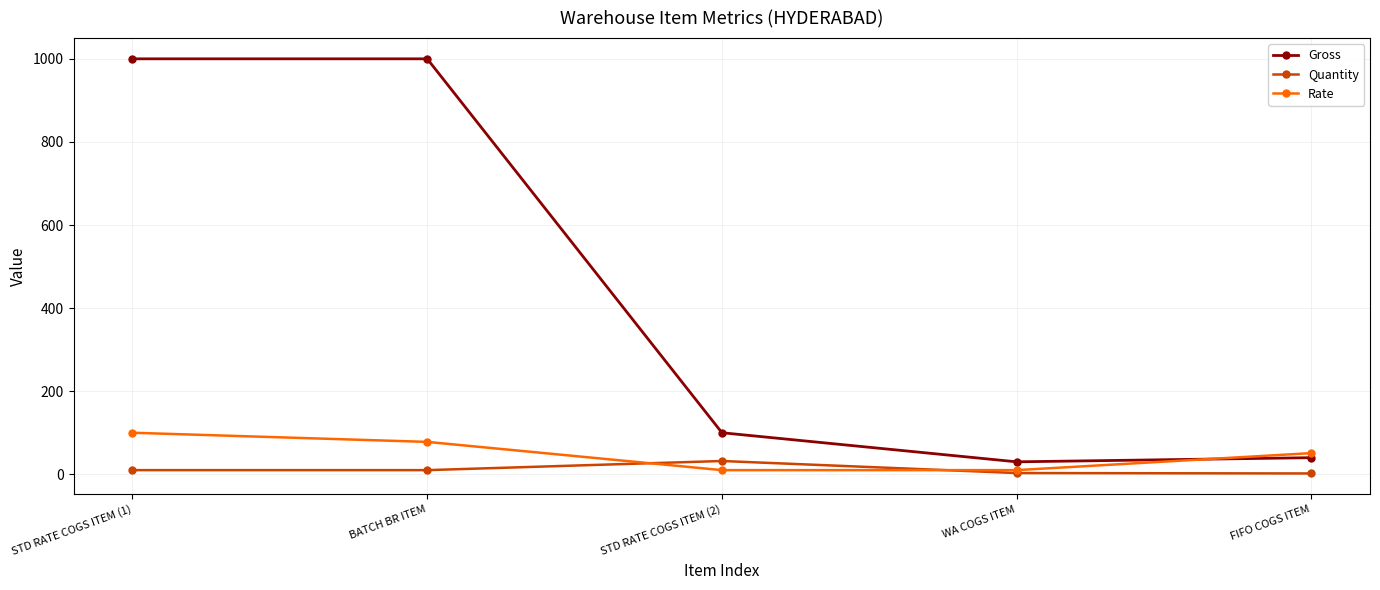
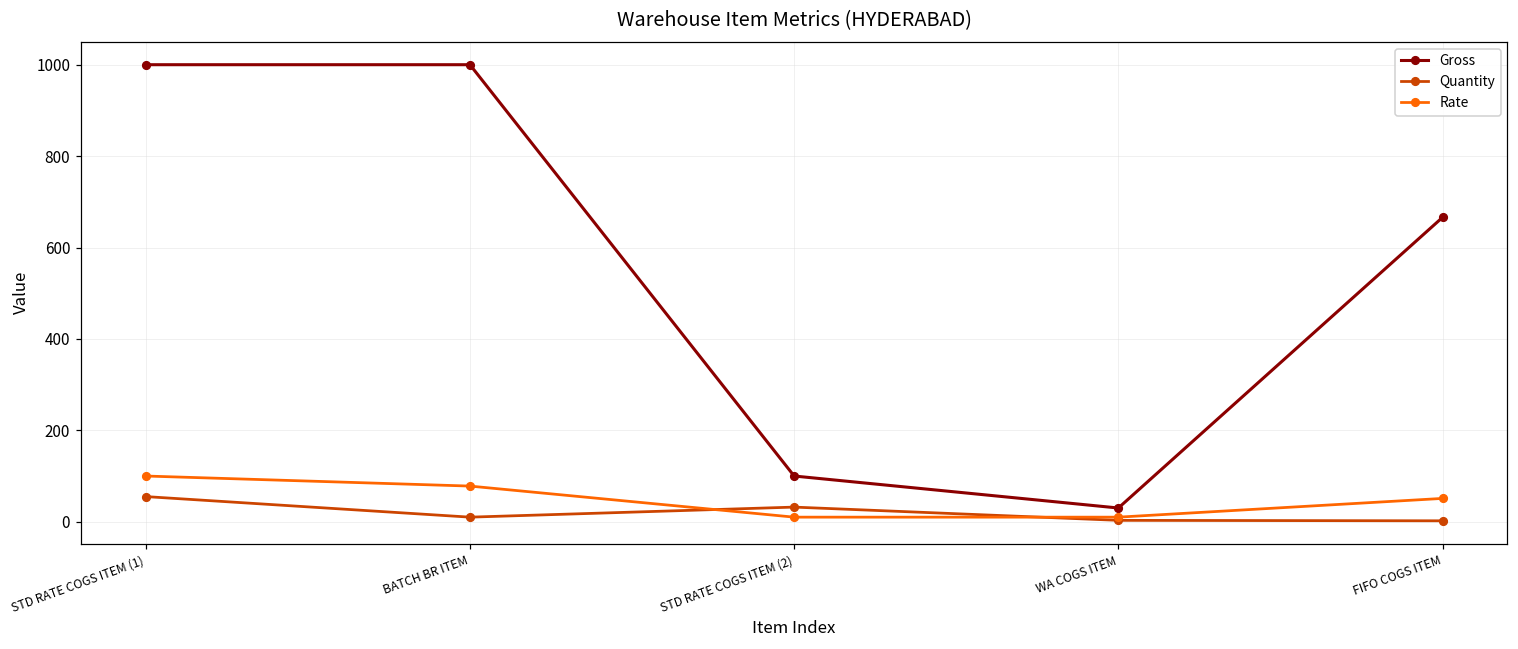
Quantity, STD RATE COGS ITEM (1): 10 -> 60
Gross, FIFO COGS ITEM: 40 -> 670
